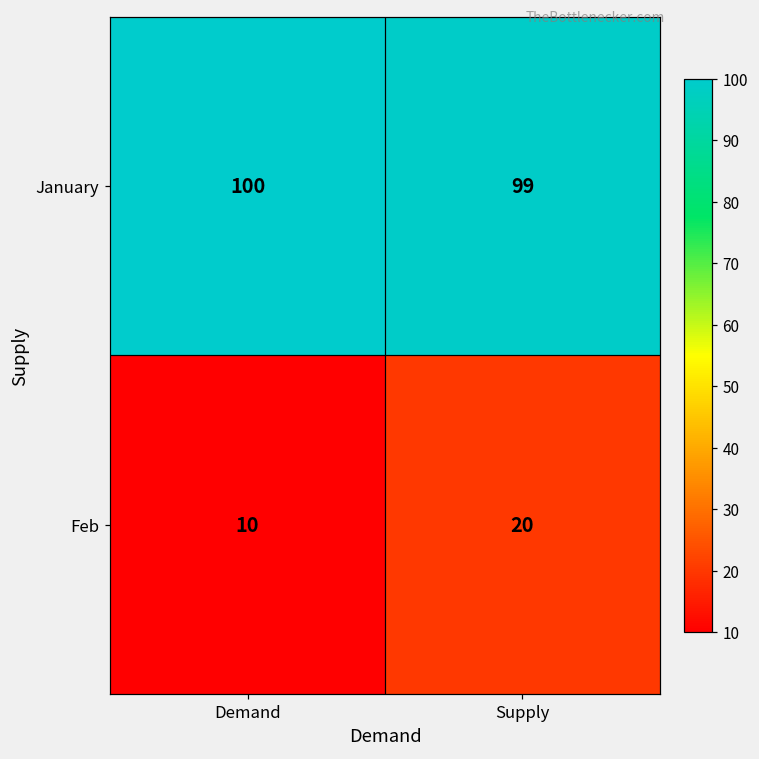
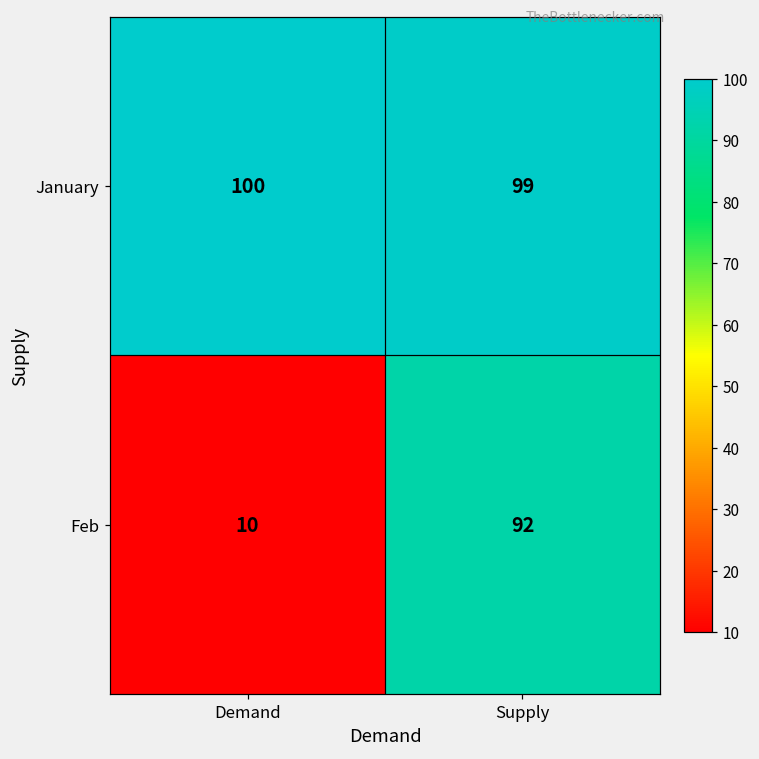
Feb, Supply: 20 -> 92
